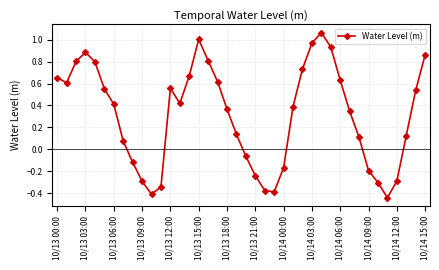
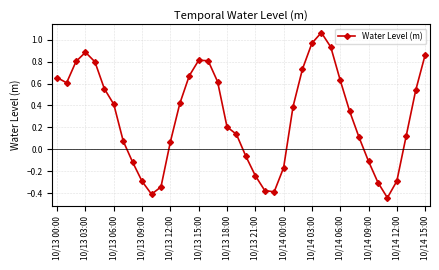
10/13 12:00: 0.56 -> 0.07
10/13 15:00: 1.00 -> 0.81
10/13 18:00: 0.37 -> 0.20
10/14 09:00: -0.20 -> -0.11
